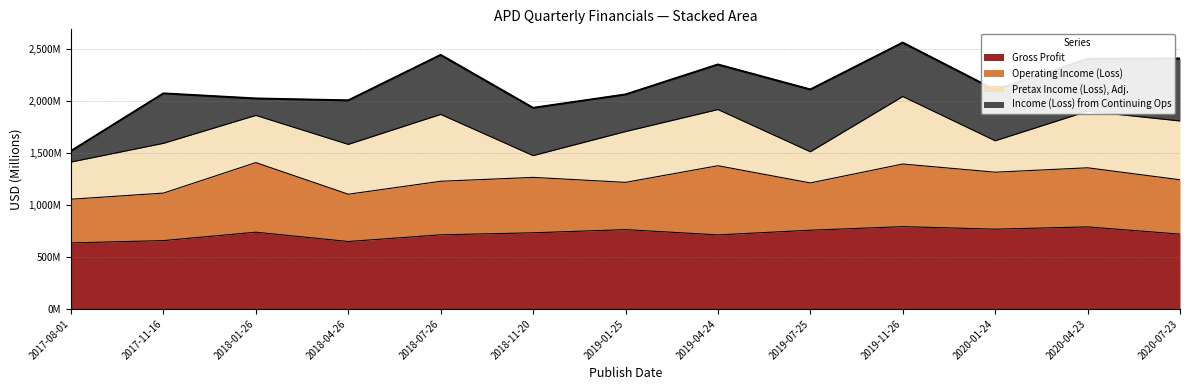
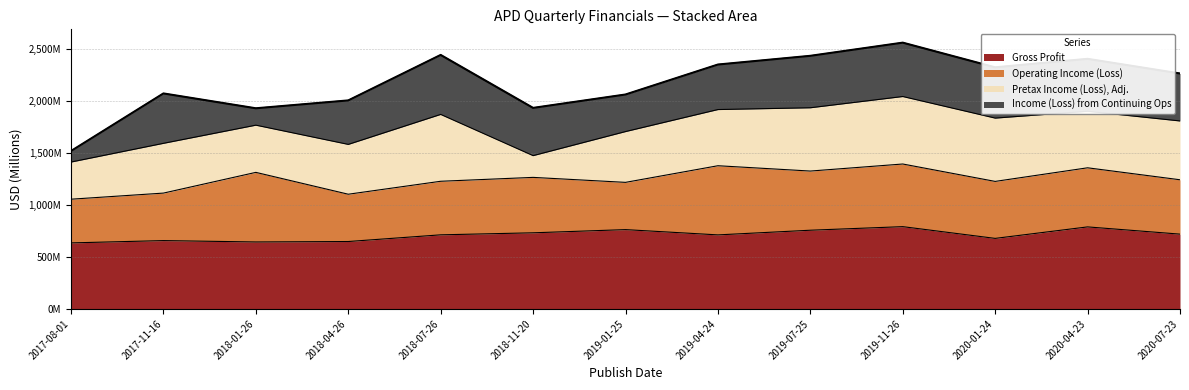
Gross Profit, 2018-01-26: 740,000,000 -> 640,000,000
Operating Income (Loss), 2019-07-25: 460,000,000 -> 570,000,000
Pretax Income (Loss), Adj., 2019-07-25: 300,000,000 -> 610,000,000
Income (Loss) from Continuing Ops, 2019-07-25: 600,000,000 -> 500,000,000
Gross Profit, 2020-01-24: 770,000,000 -> 680,000,000
Pretax Income (Loss), Adj., 2020-01-24: 300,000,000 -> 610,000,000
Income (Loss) from Continuing Ops, 2020-07-23: 600,000,000 -> 460,000,000
